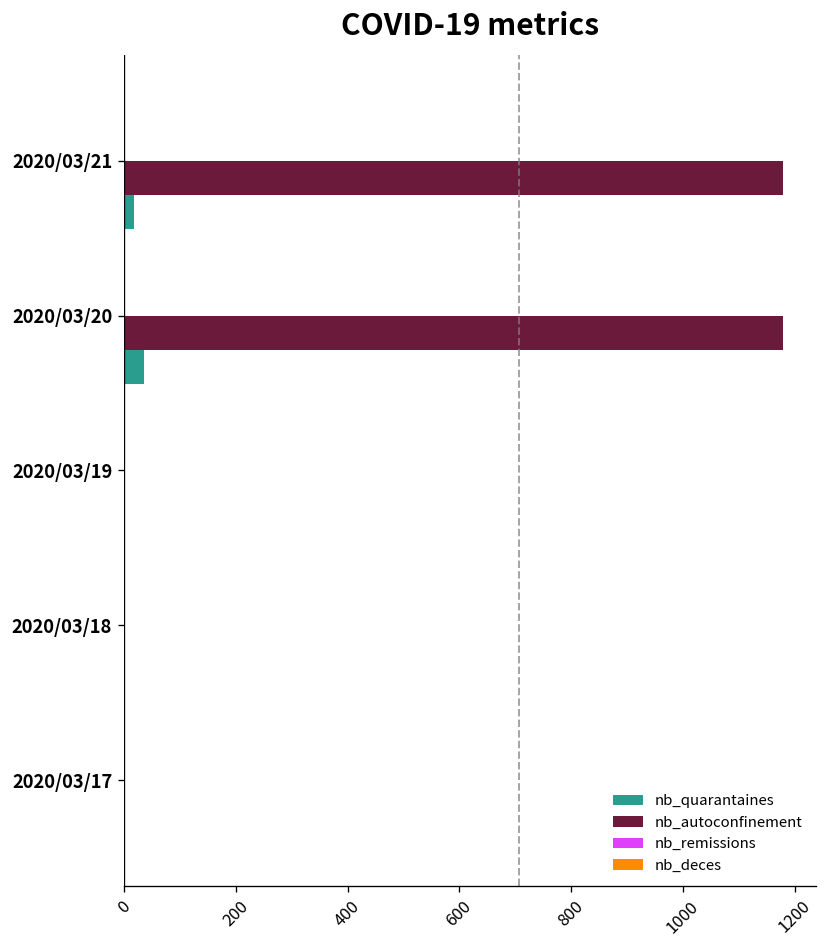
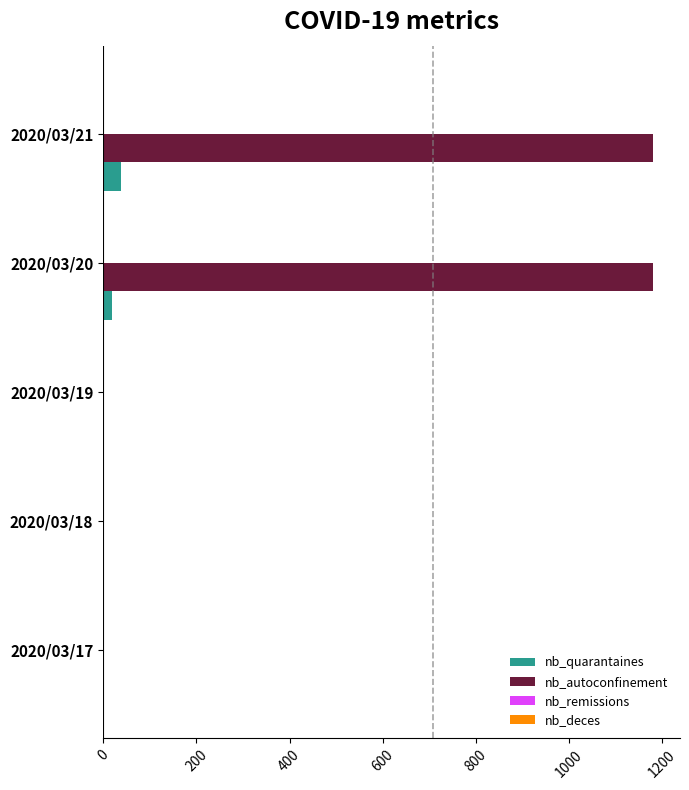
nb_quarantaines, 2020/03/21: 20 -> 40
nb_quarantaines, 2020/03/20: 40 -> 20
